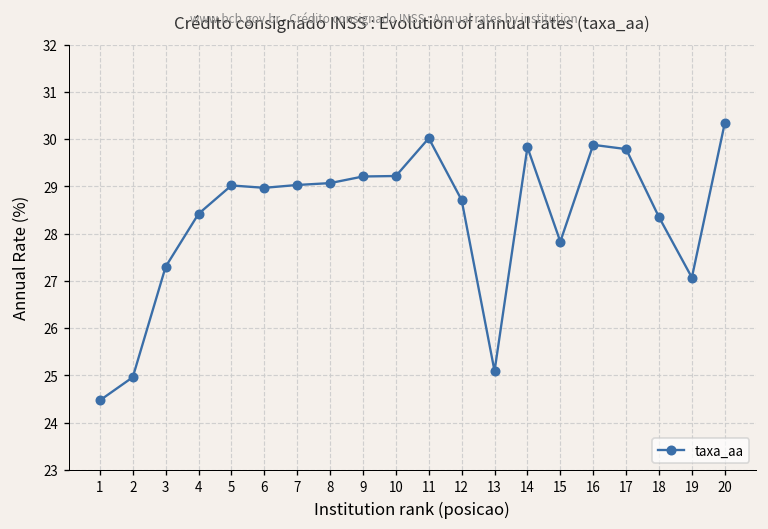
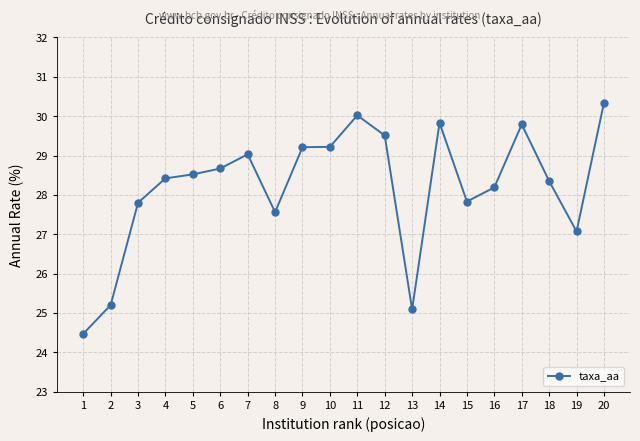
2: 25.0 -> 25.2
3: 27.3 -> 27.8
5: 29.0 -> 28.5
6: 29.0 -> 28.7
8: 29.1 -> 27.6
12: 28.7 -> 29.5
16: 29.9 -> 28.2
